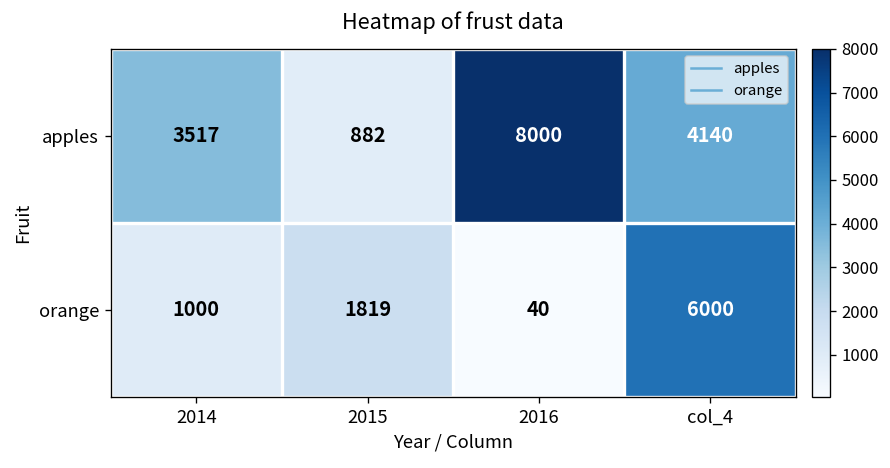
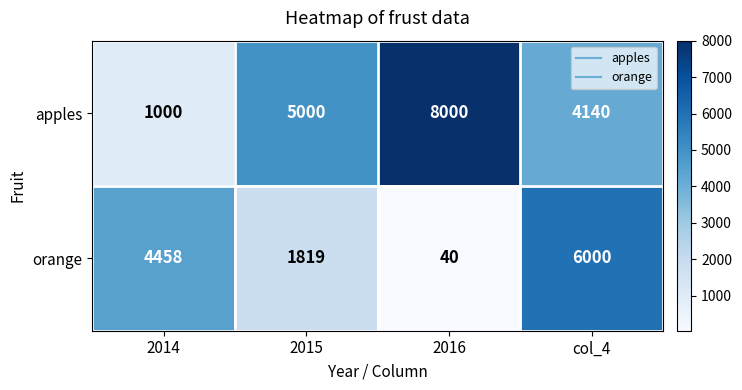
apples, 2014: 3517 -> 1000
apples, 2015: 882 -> 5000
orange, 2014: 1000 -> 4458
